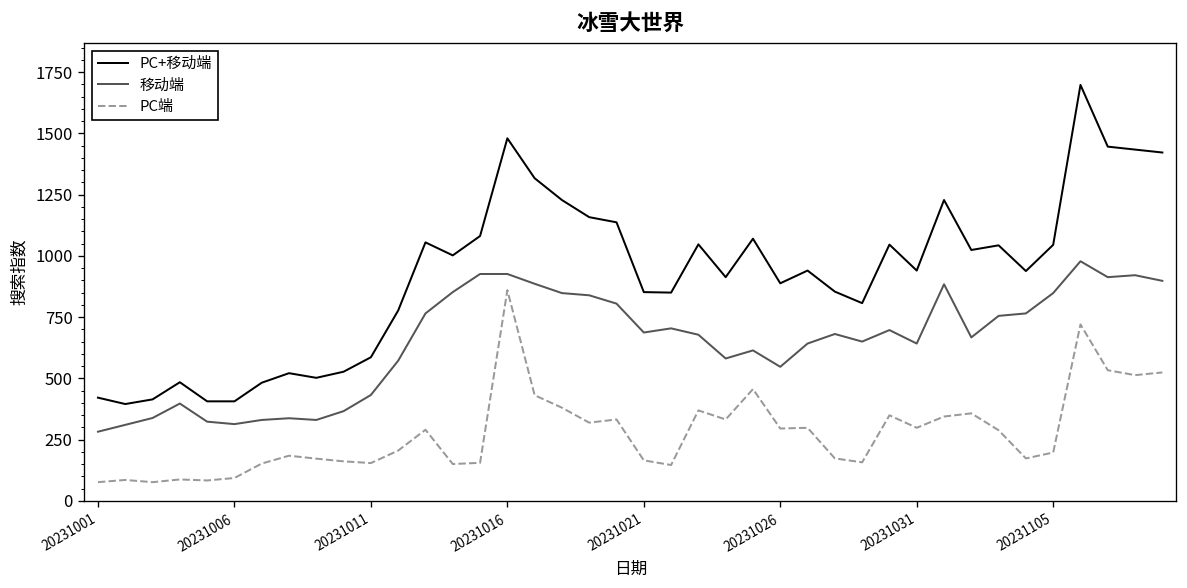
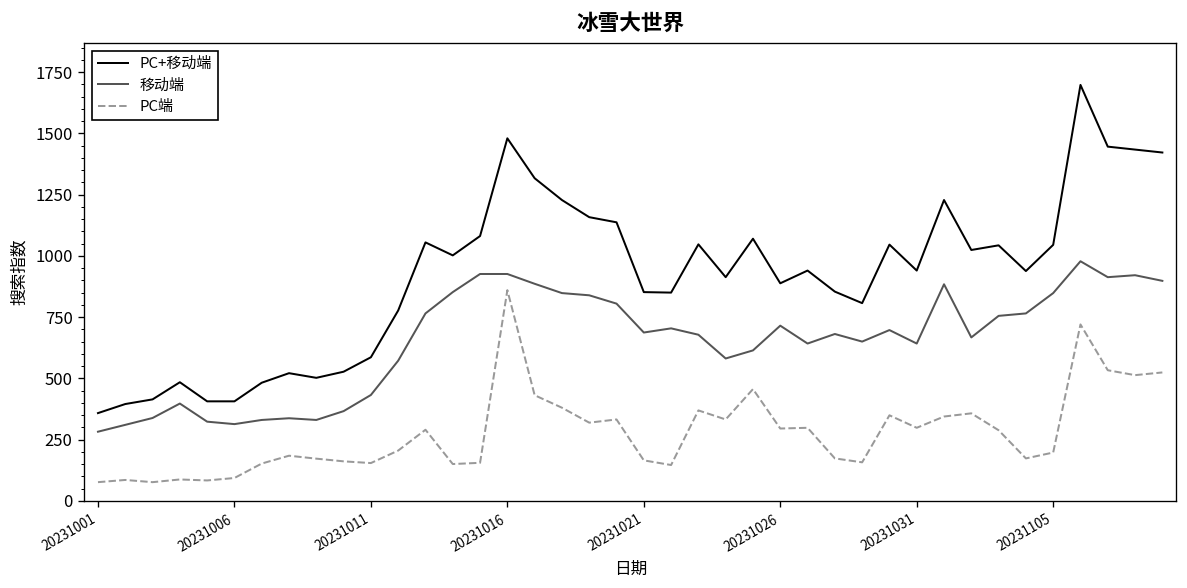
PC+移动端, 20231001: 420 -> 360
移动端, 20231026: 550 -> 720
